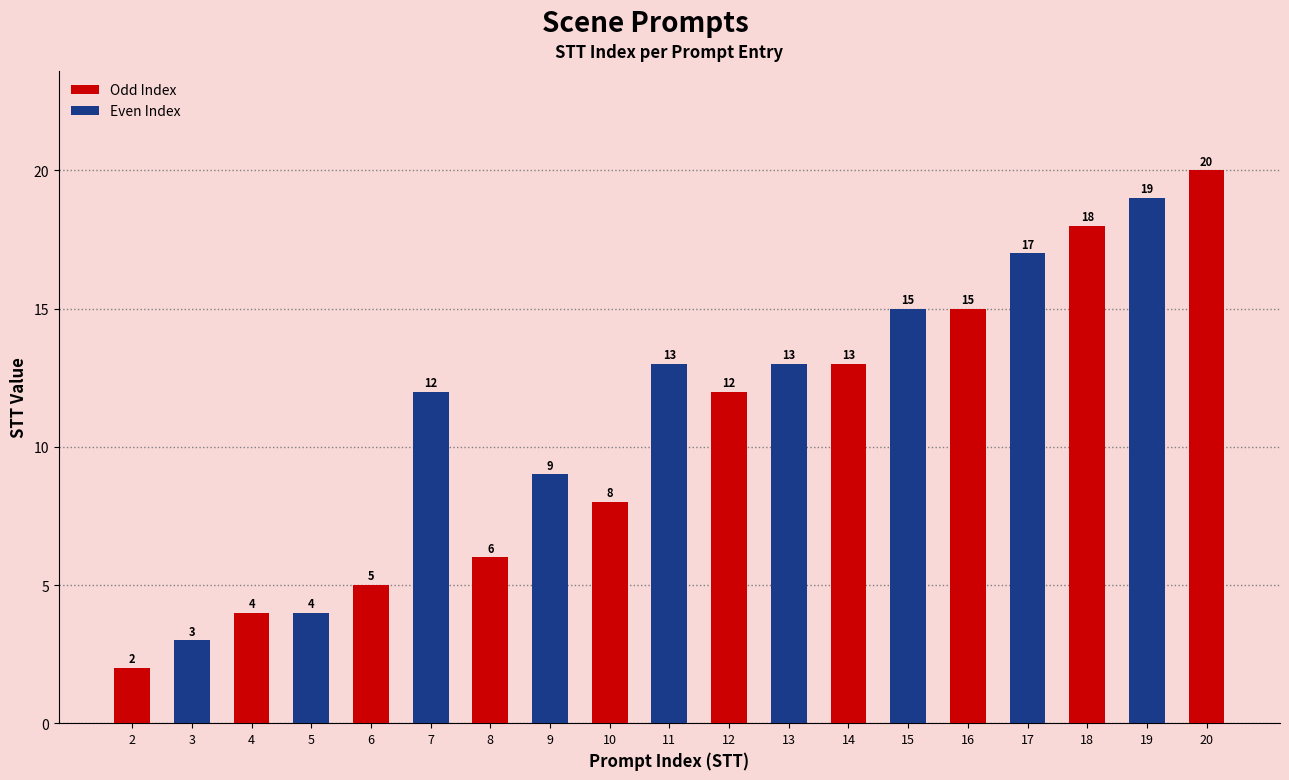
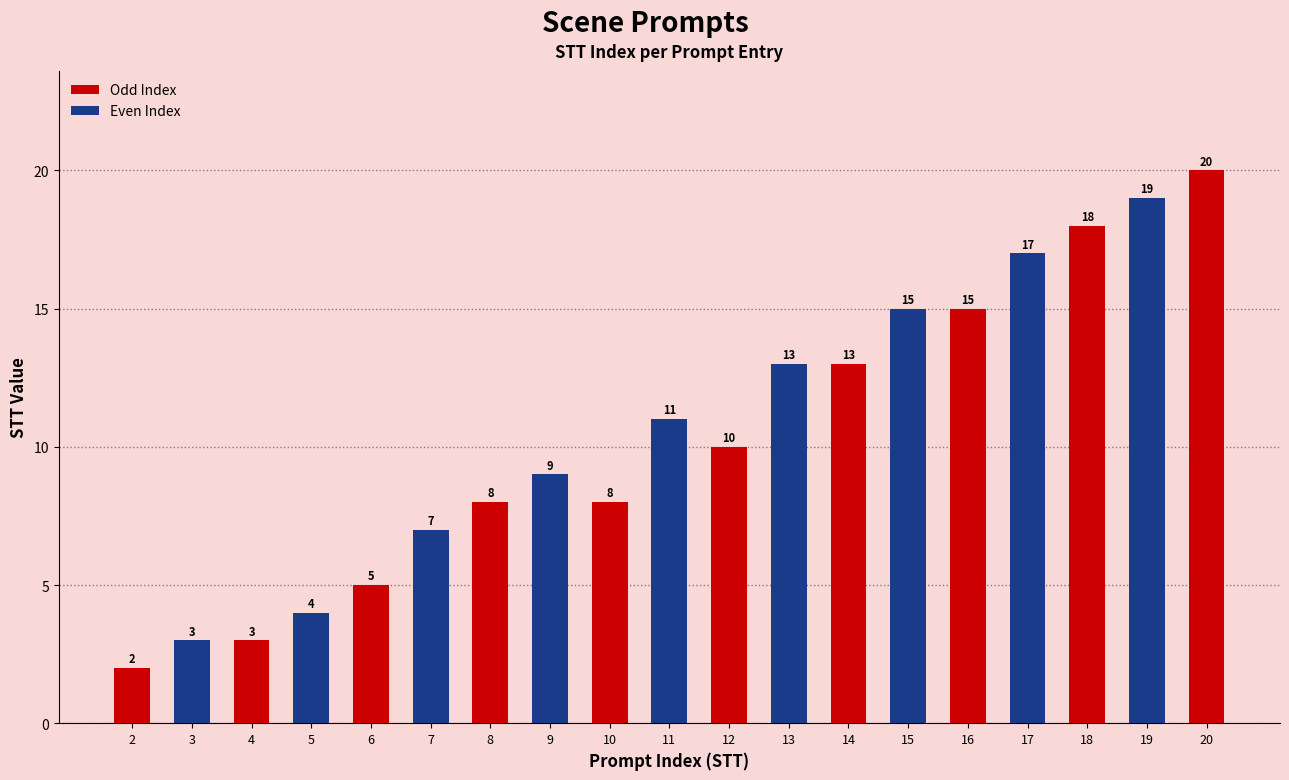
4: 4 -> 3
7: 12 -> 7
8: 6 -> 8
11: 13 -> 11
12: 12 -> 10
